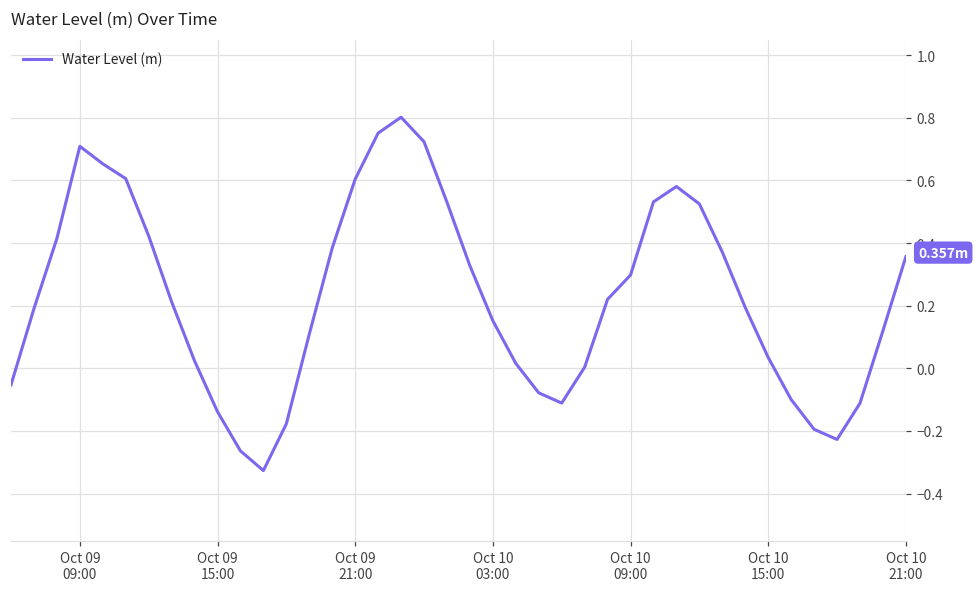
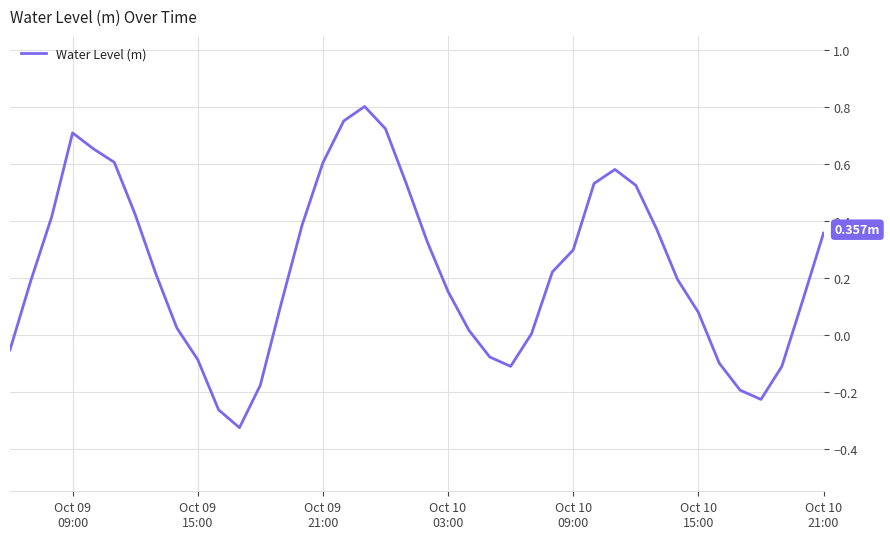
Oct 09 15:00: -0.14 -> -0.09
Oct 10 15:00: 0.03 -> 0.08
